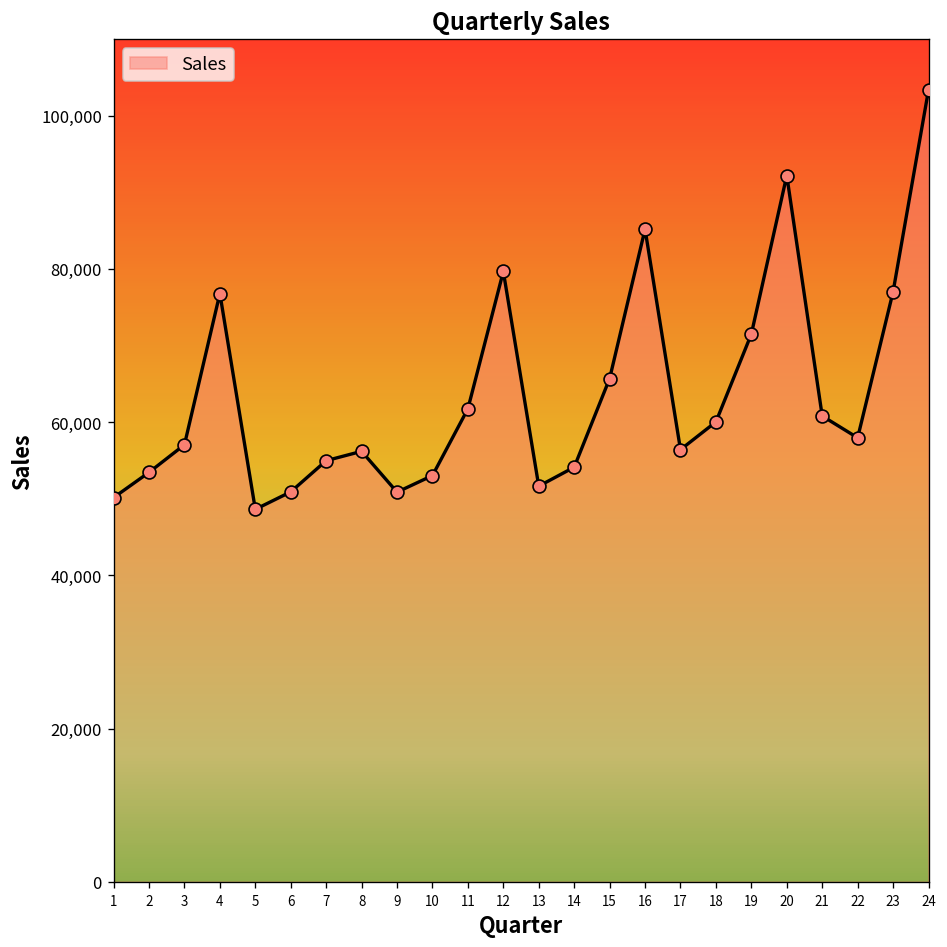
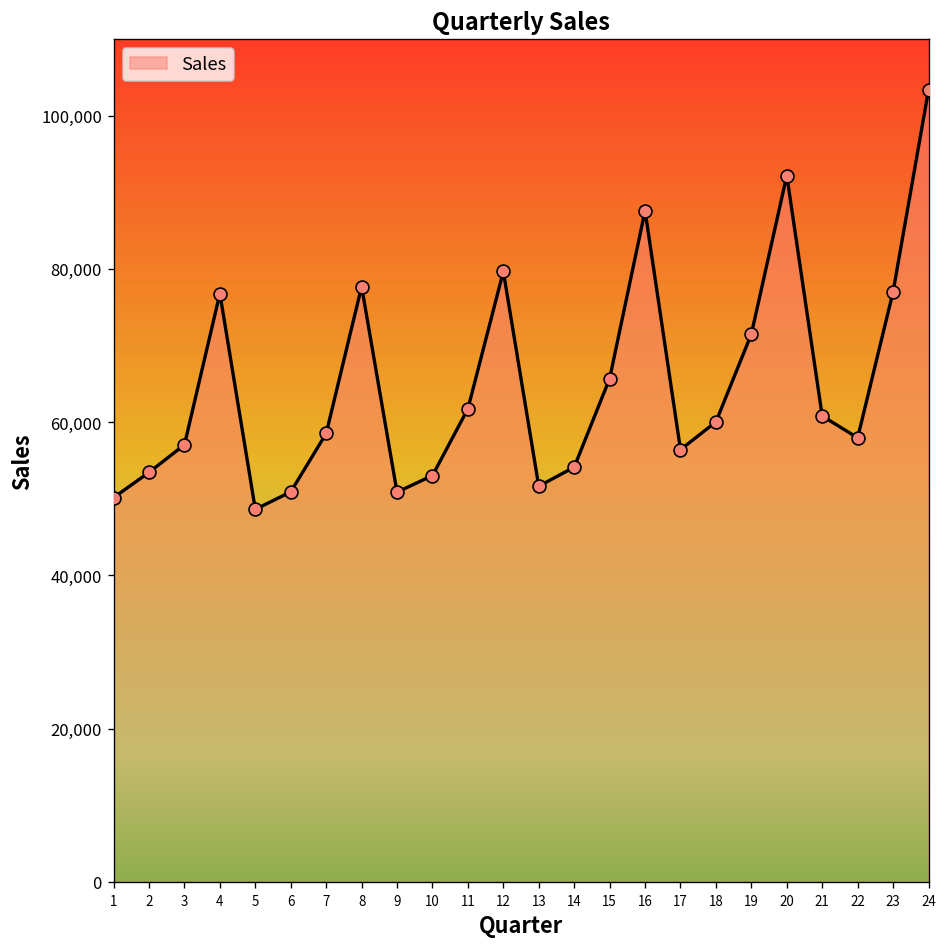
7: 55,000 -> 59,000
8: 56,000 -> 78,000
16: 85,000 -> 88,000
